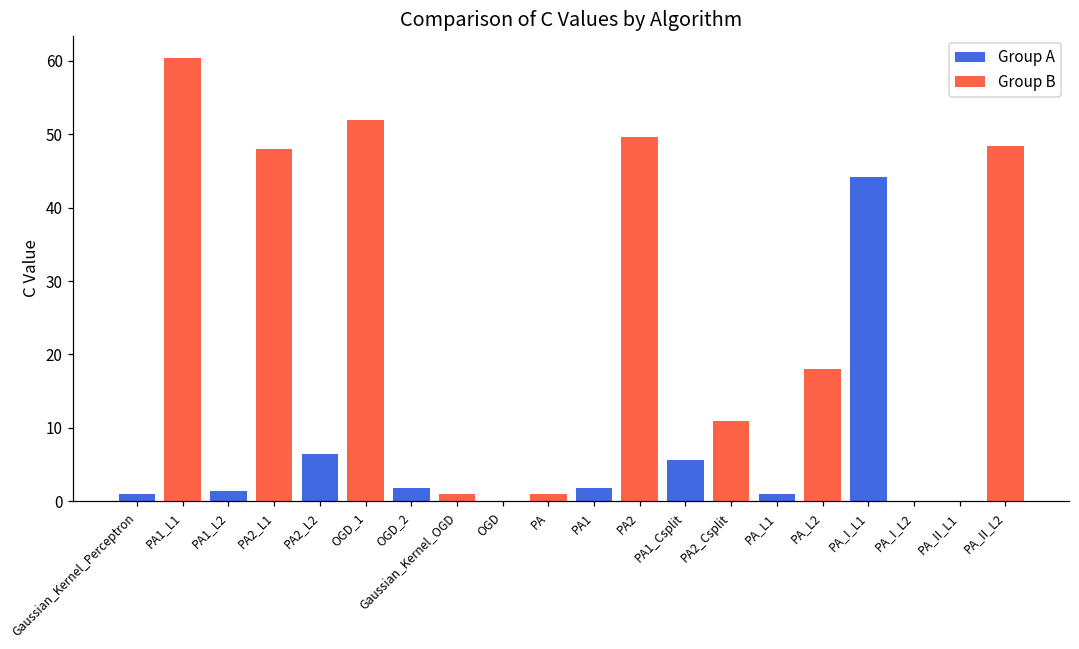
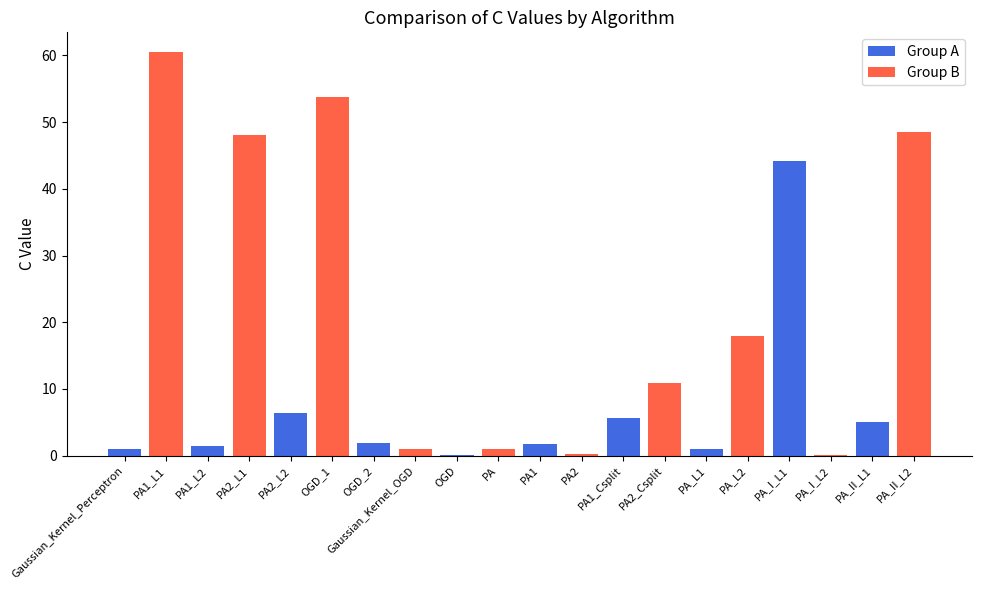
OGD_1: 52 -> 54
PA2: 50 -> 0
PA_II_L1: 0 -> 5
